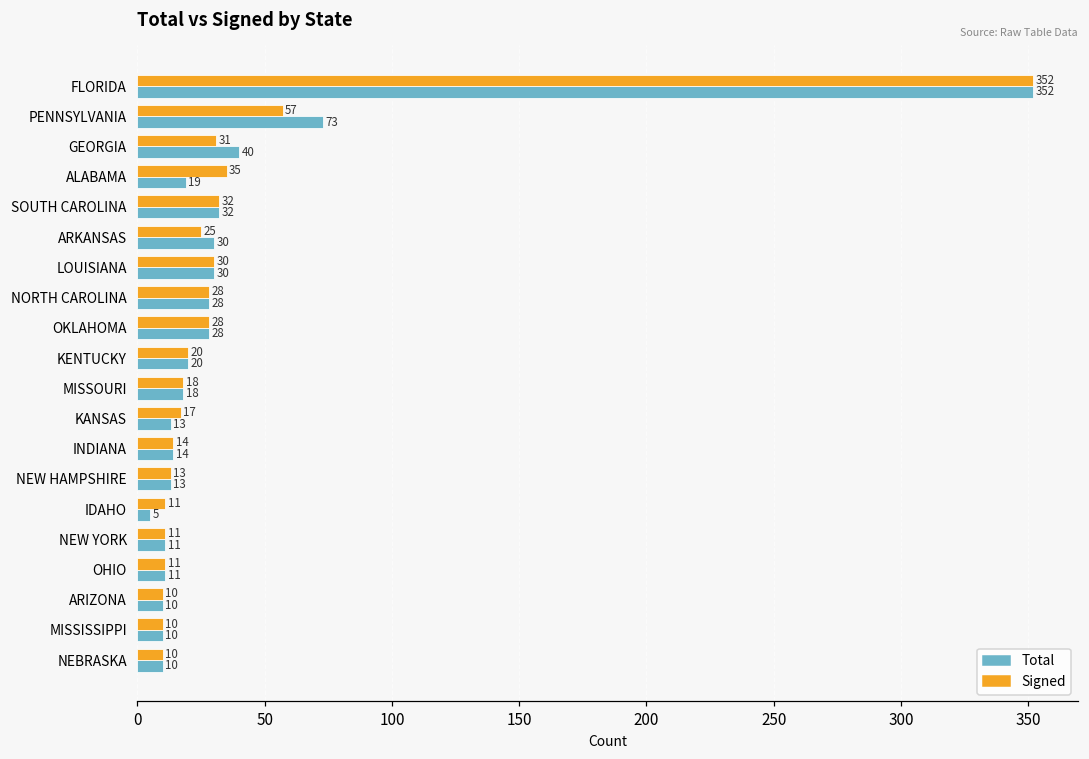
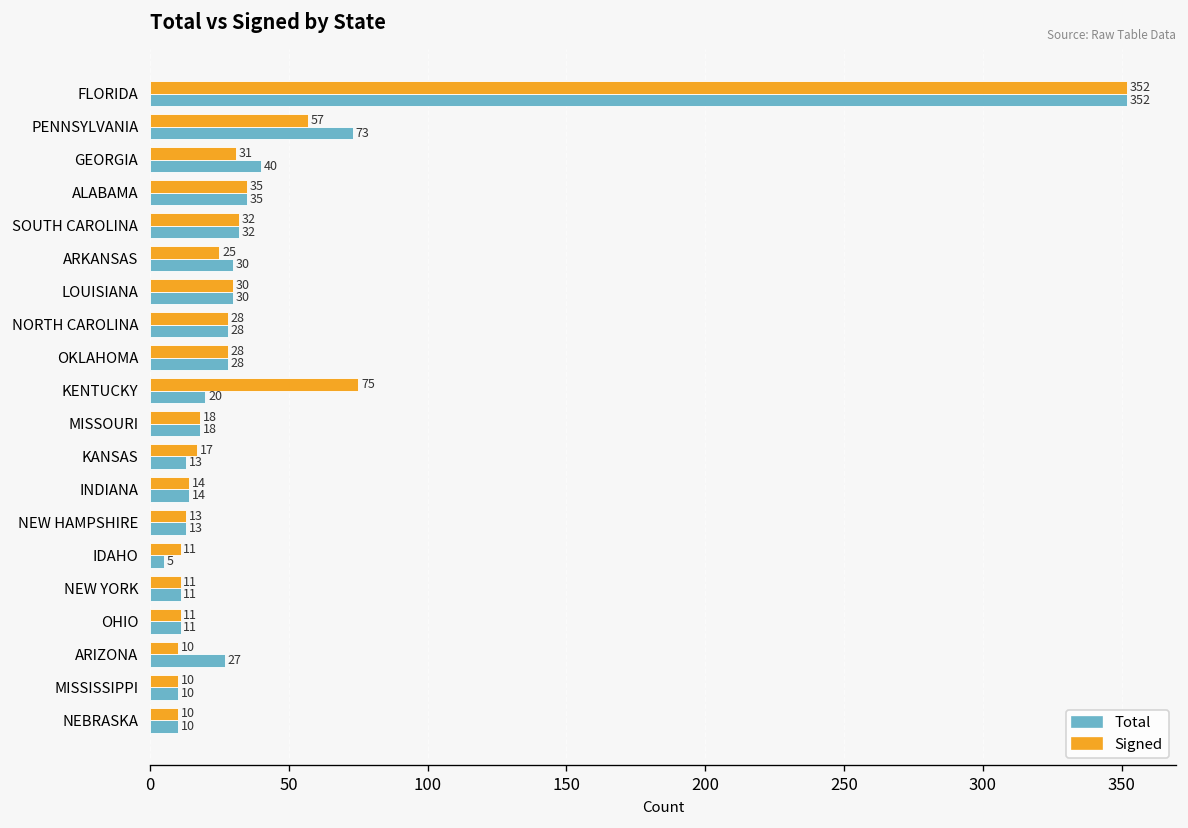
Total, ALABAMA: 19 -> 35
Signed, KENTUCKY: 20 -> 75
Total, ARIZONA: 10 -> 27
